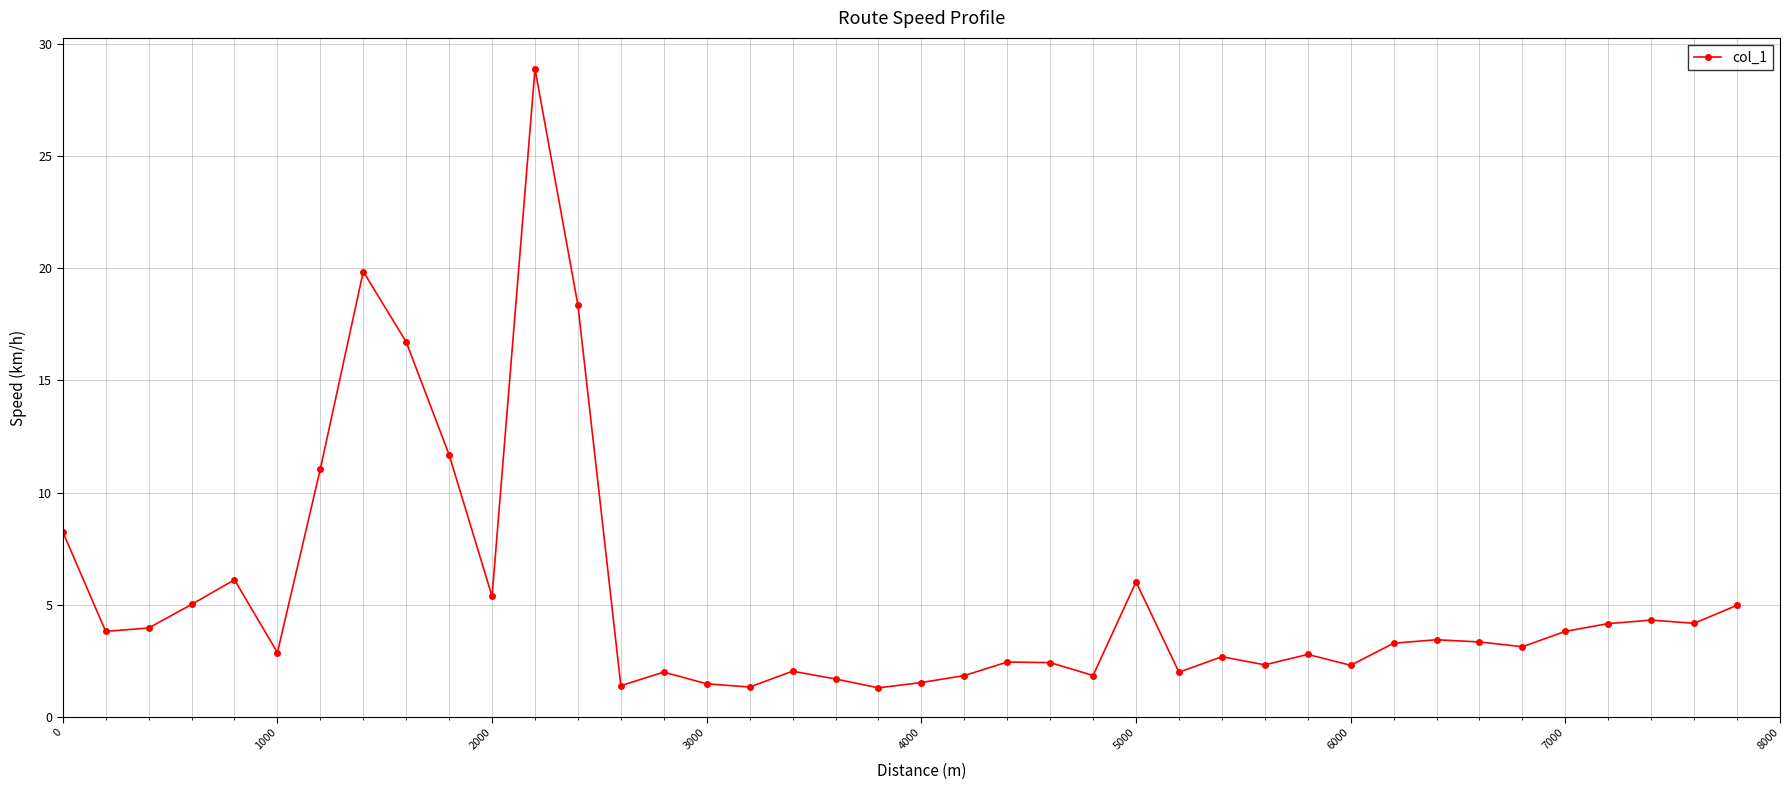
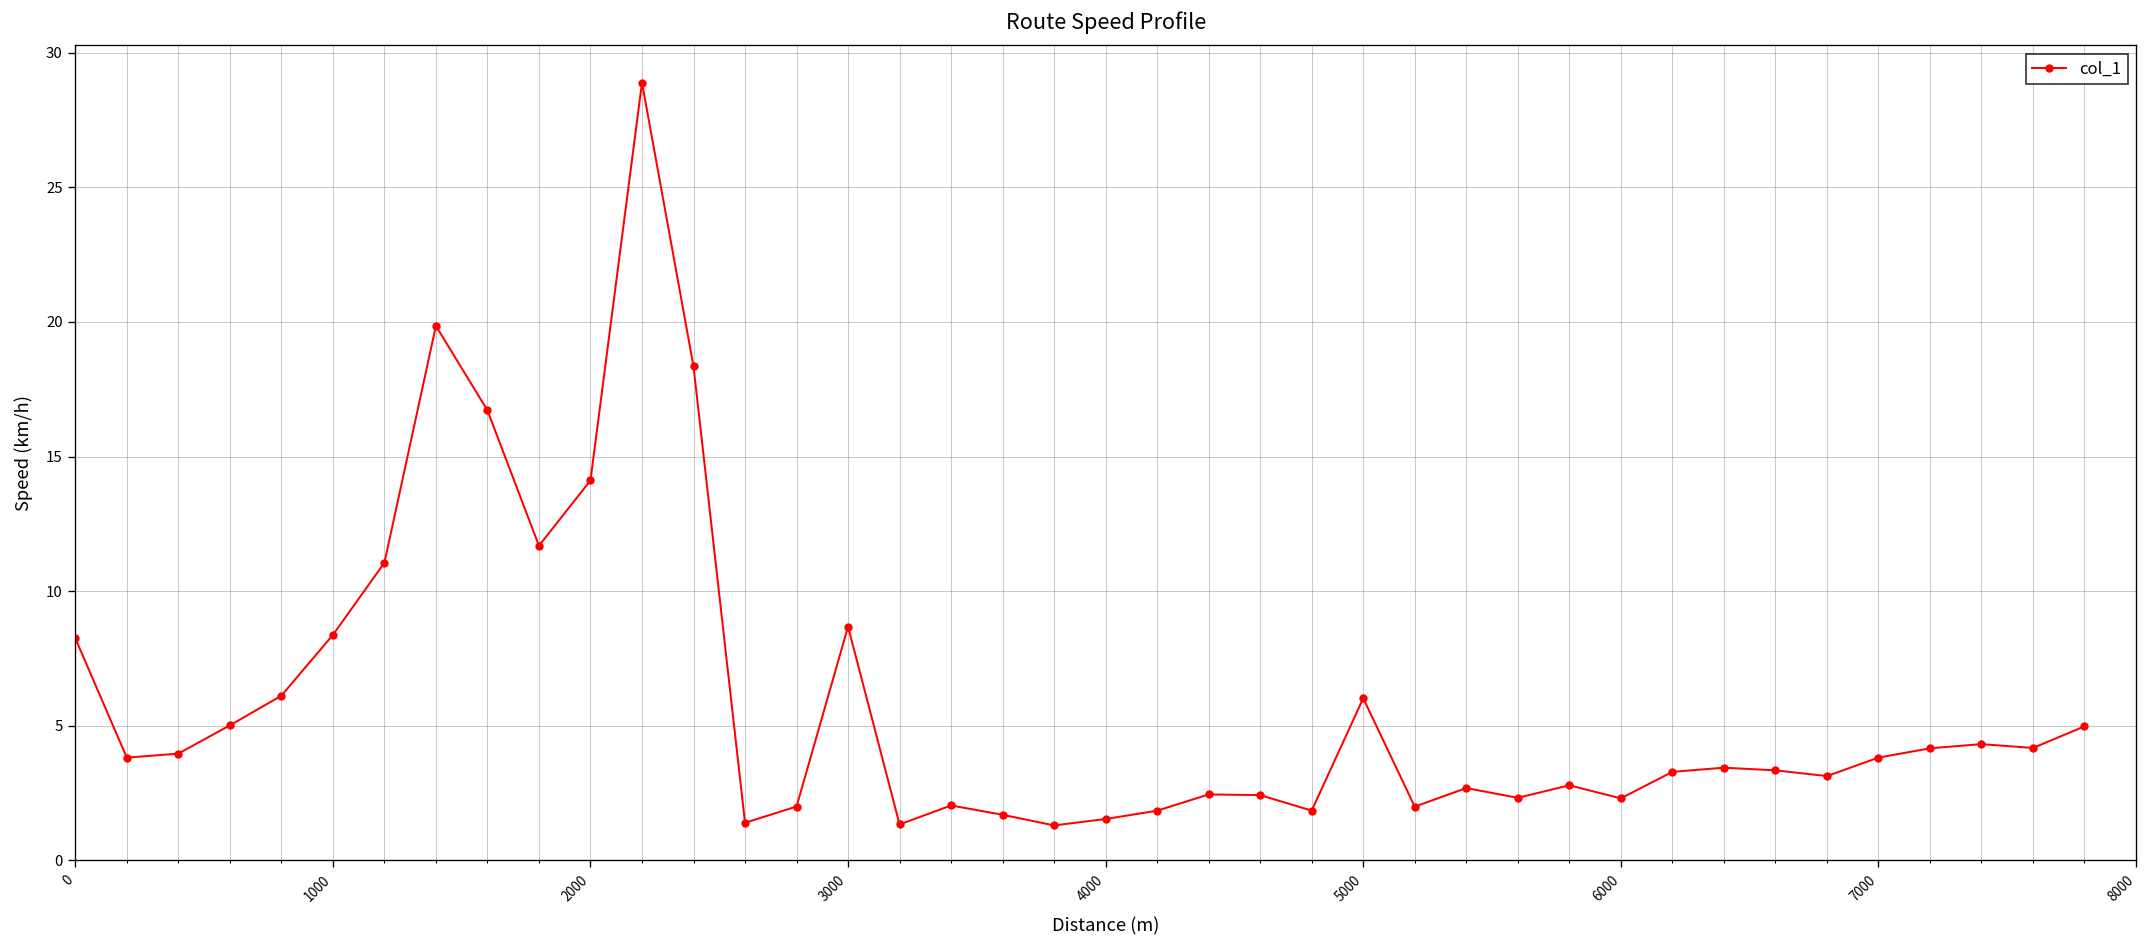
1000: 2.9 -> 8.4
2000: 5.4 -> 14.1
3000: 1.5 -> 8.7
